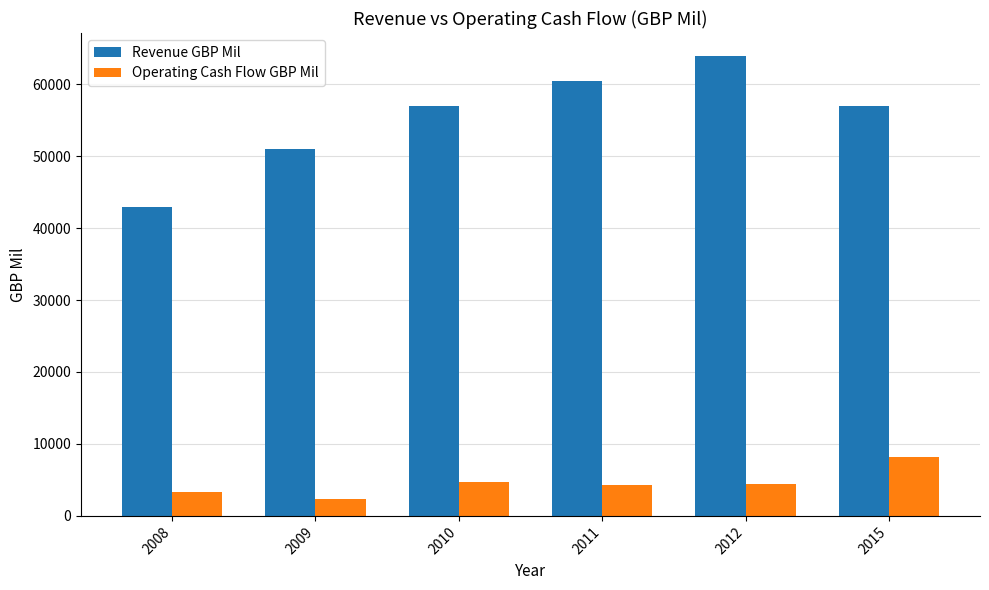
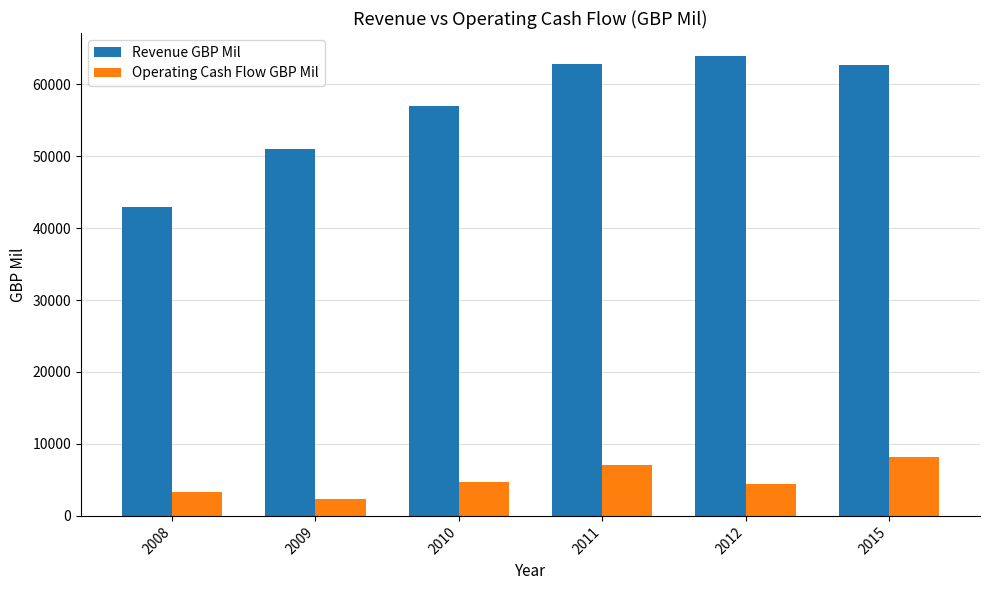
Revenue GBP Mil, 2011: 60000 -> 63000
Operating Cash Flow GBP Mil, 2011: 4000 -> 7000
Revenue GBP Mil, 2015: 57000 -> 63000
